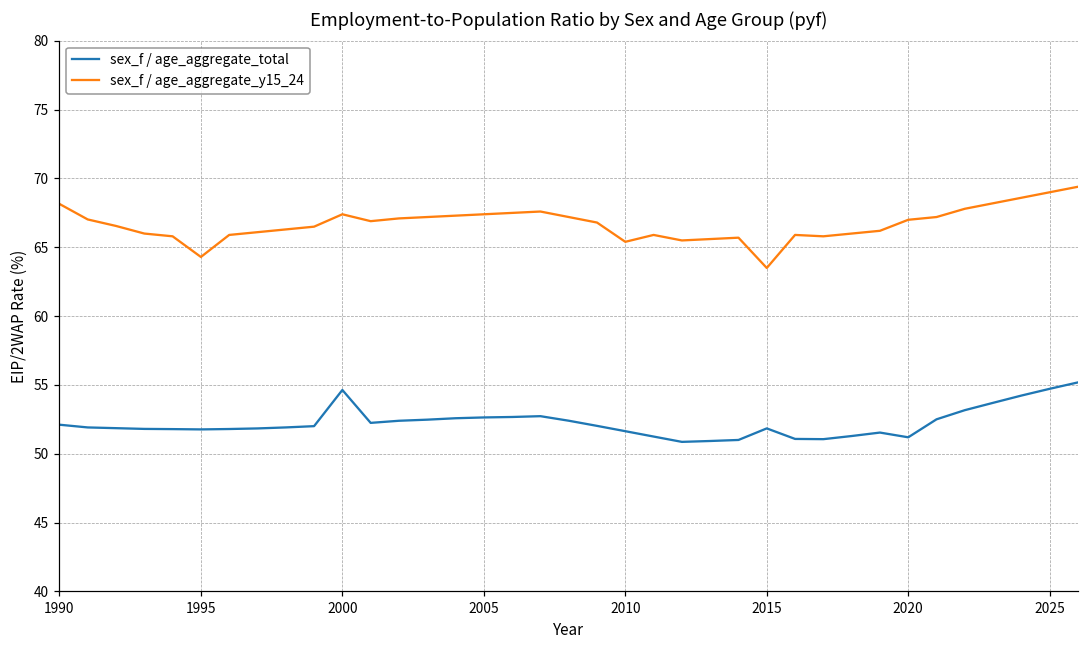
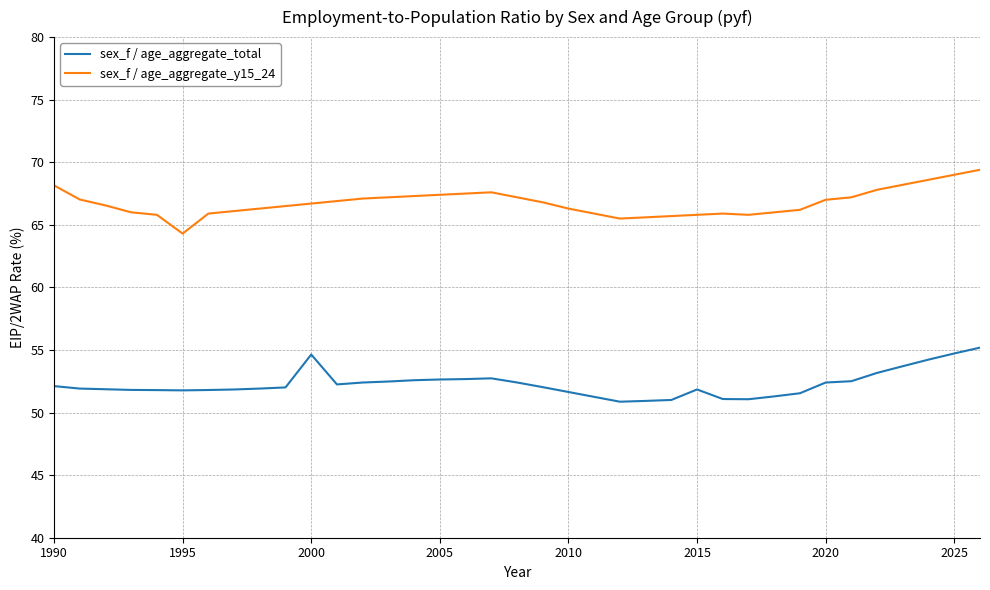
sex_f / age_aggregate_y15_24, 2000: 67.4 -> 66.7
sex_f / age_aggregate_y15_24, 2010: 65.4 -> 66.3
sex_f / age_aggregate_y15_24, 2015: 63.5 -> 65.8
sex_f / age_aggregate_total, 2020: 51.2 -> 52.4
